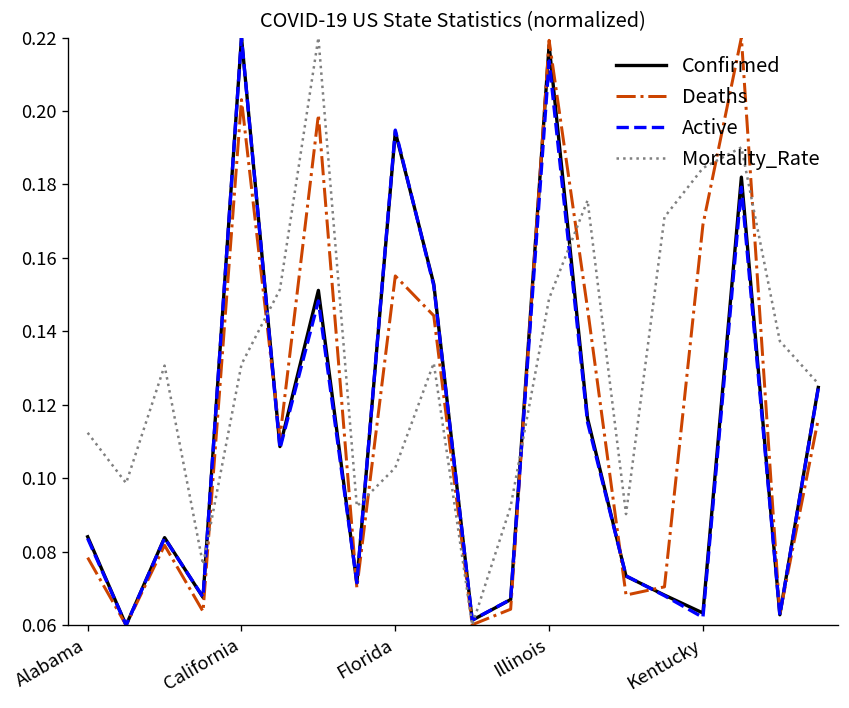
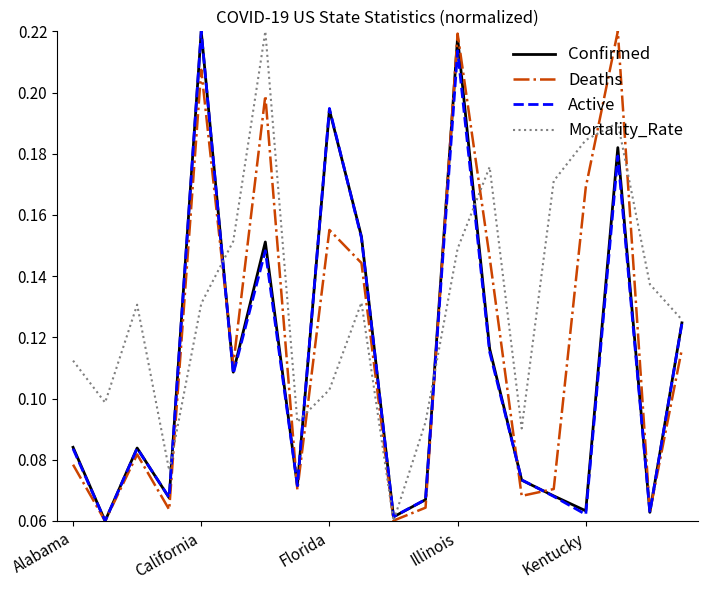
Deaths, California: 0.203 -> 0.207
